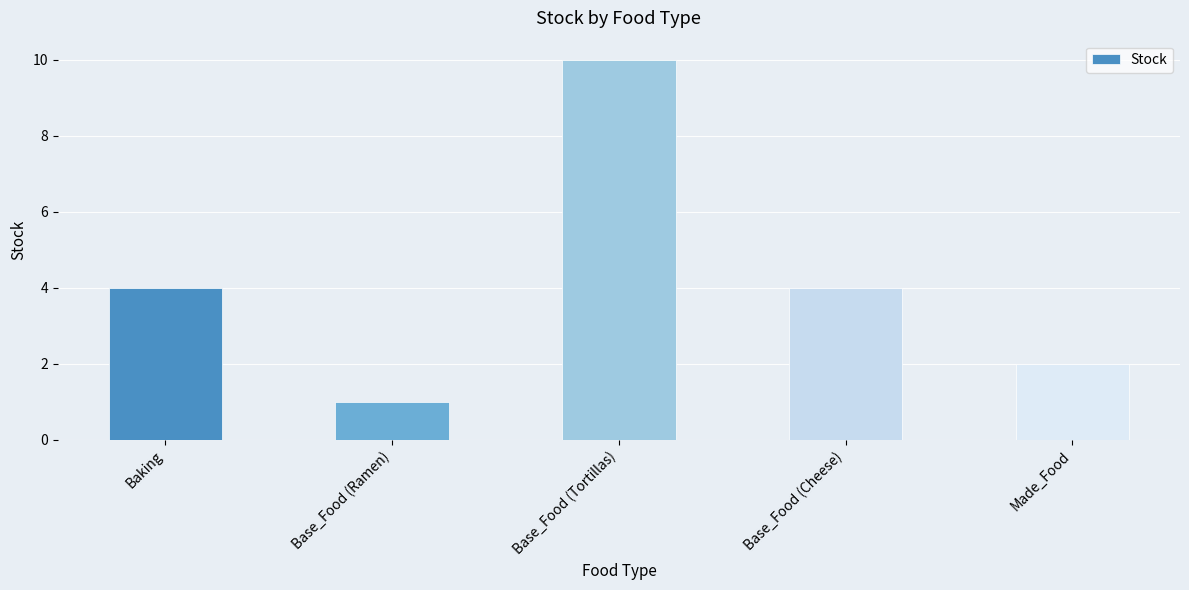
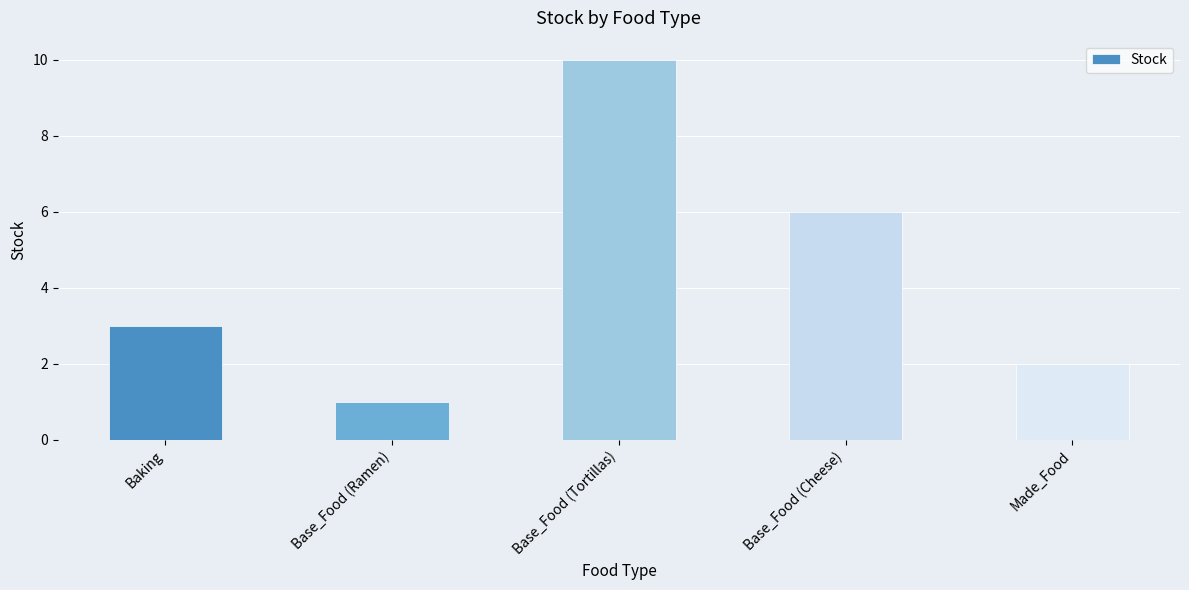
Baking: 4 -> 3
Base_Food (Cheese): 4 -> 6
